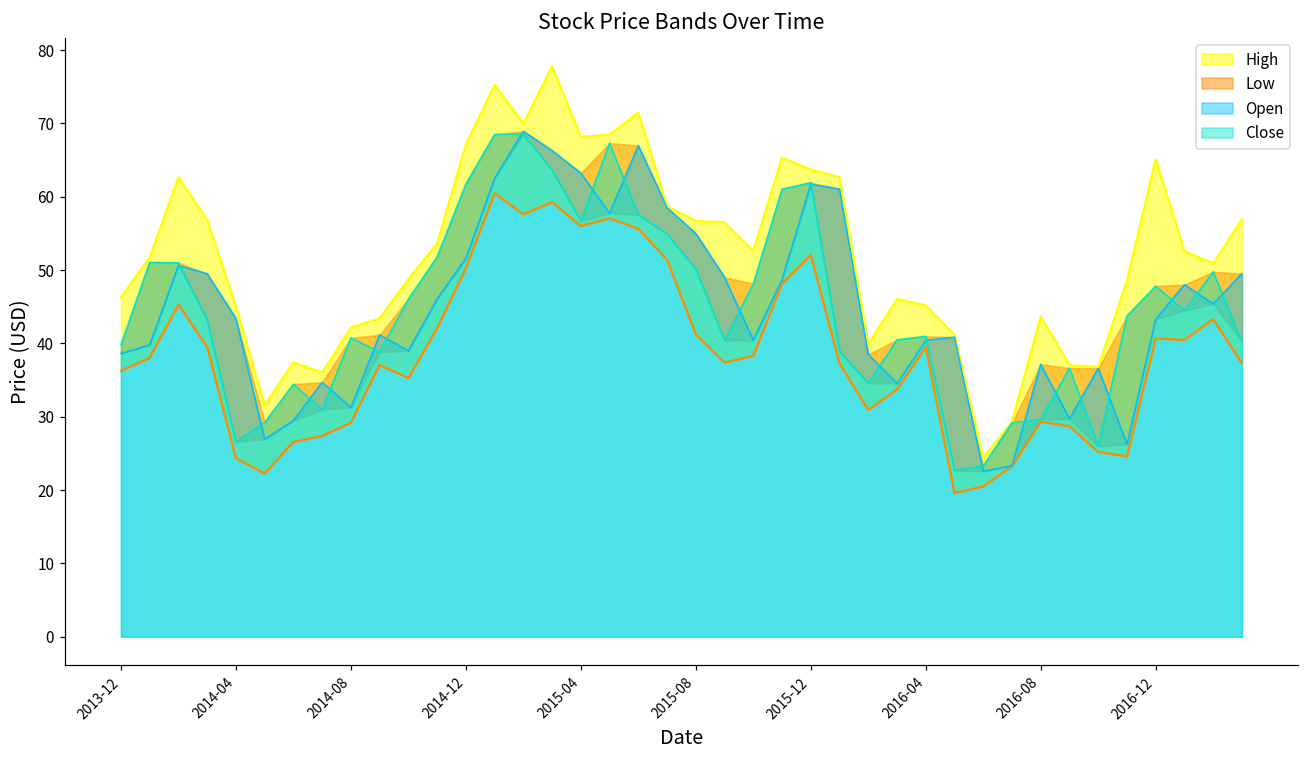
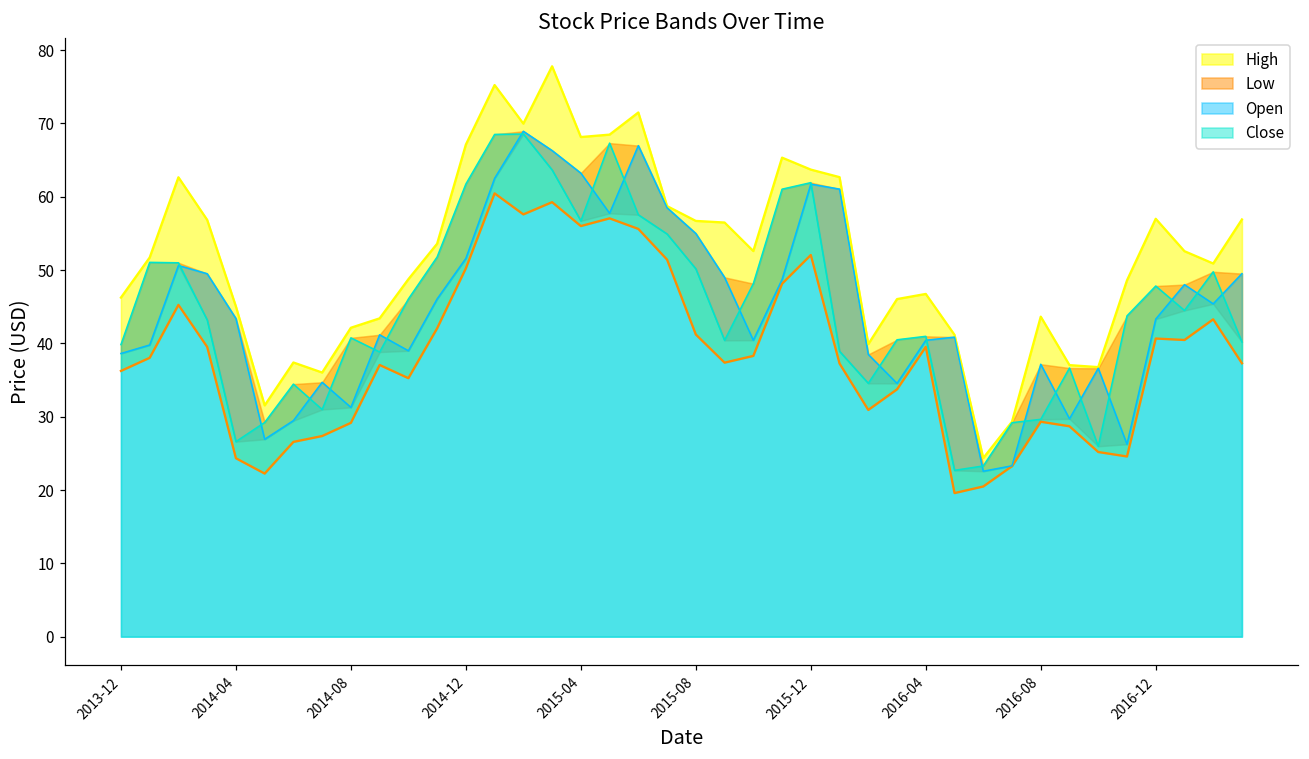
High, 2016-04: 45 -> 47
High, 2016-12: 65 -> 57
